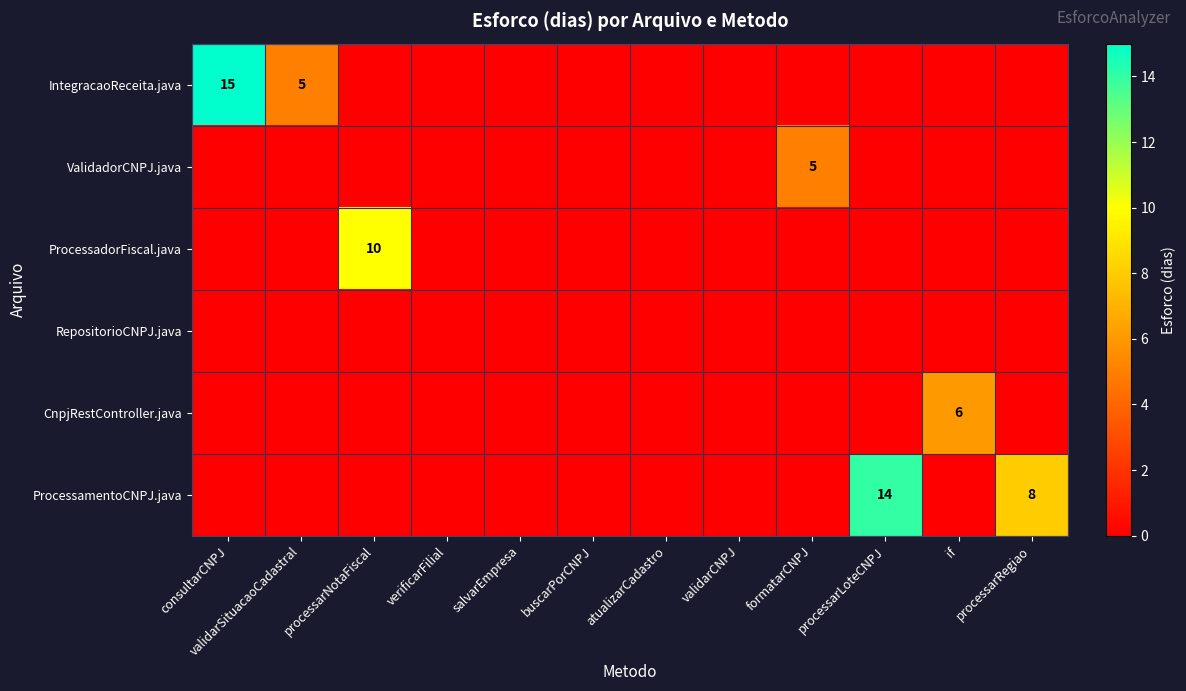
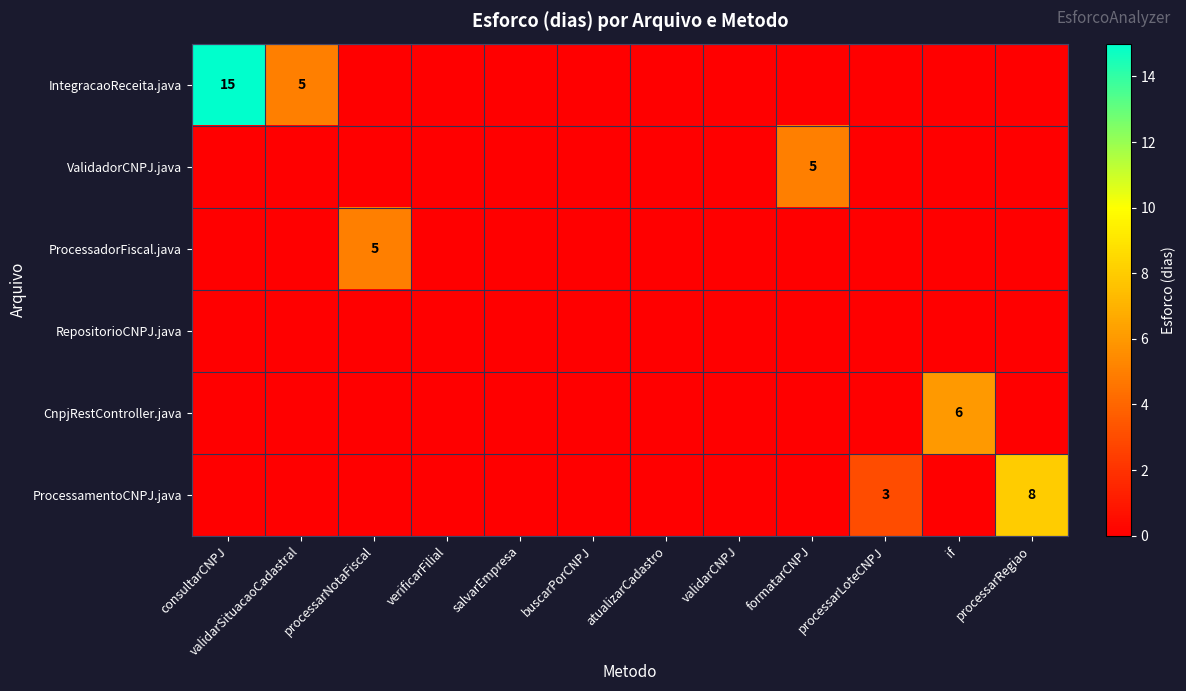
ProcessadorFiscal.java, processarNotaFiscal: 10 -> 5
ProcessamentoCNPJ.java, processarLoteCNPJ: 14 -> 3
